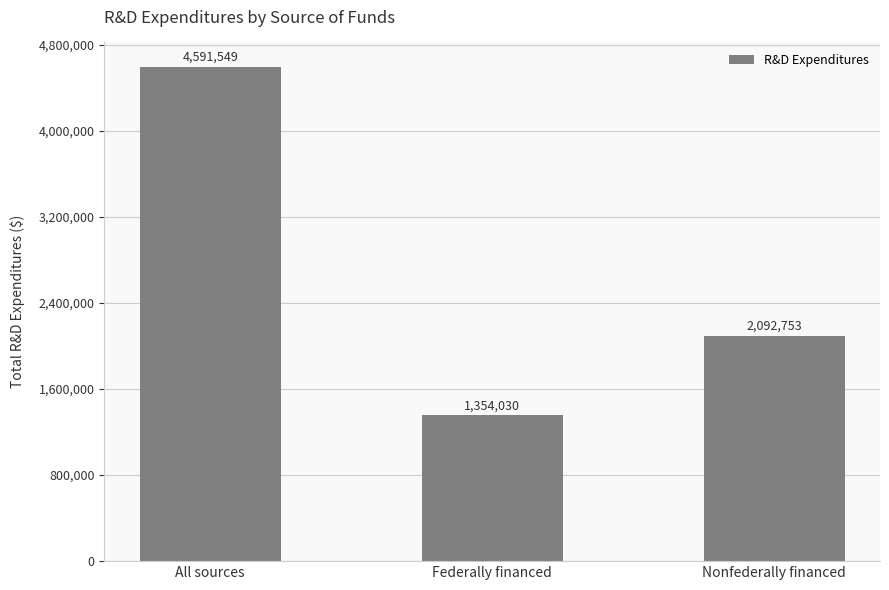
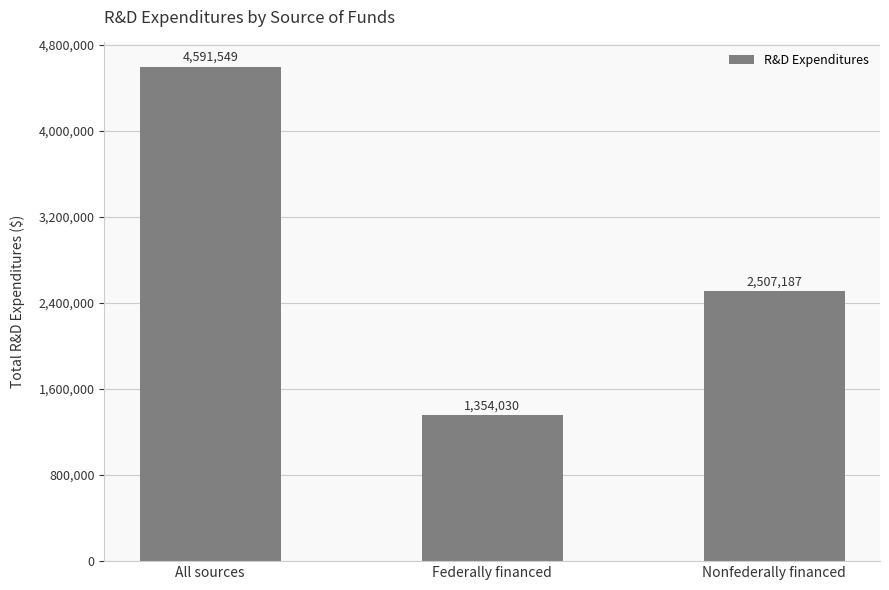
Nonfederally financed: 2,092,753 -> 2,507,187
